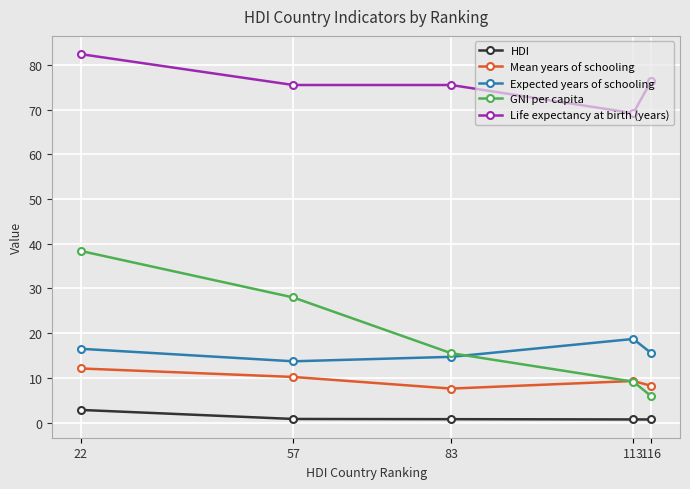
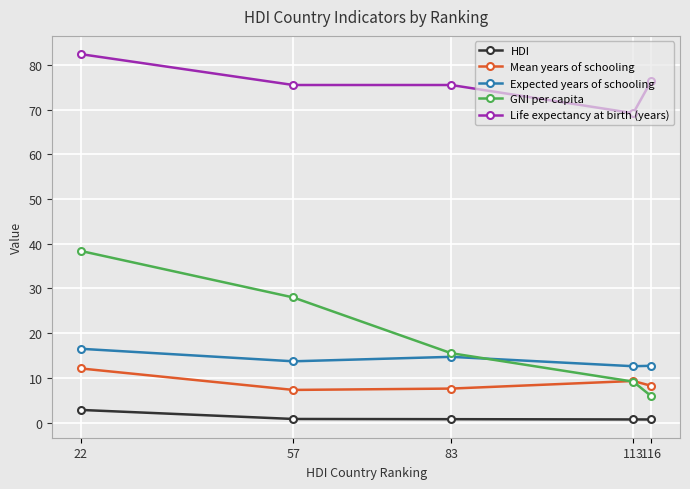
Mean years of schooling, 57: 10 -> 7
Expected years of schooling, 113: 19 -> 13
Expected years of schooling, 116: 16 -> 13
